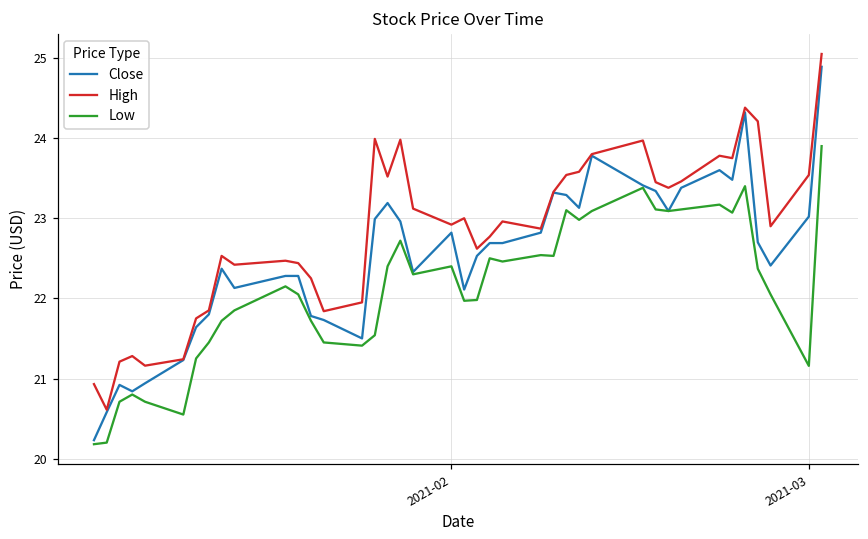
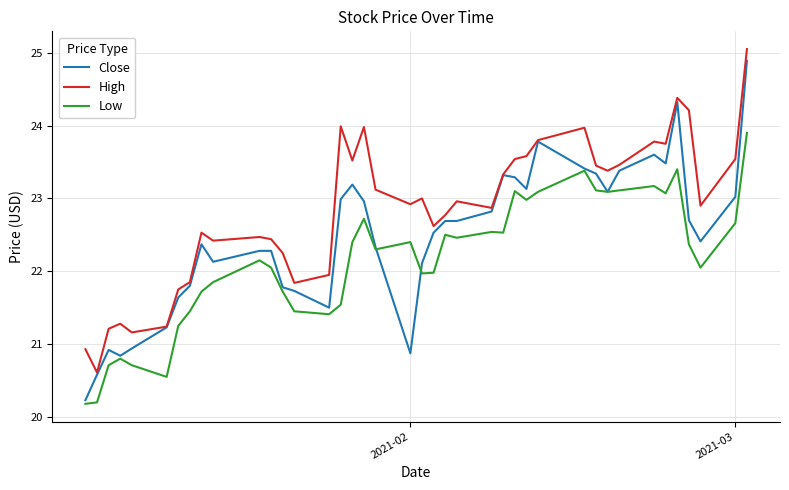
Close, 2021-02: 22.8 -> 20.9
Low, 2021-03: 21.2 -> 22.7
